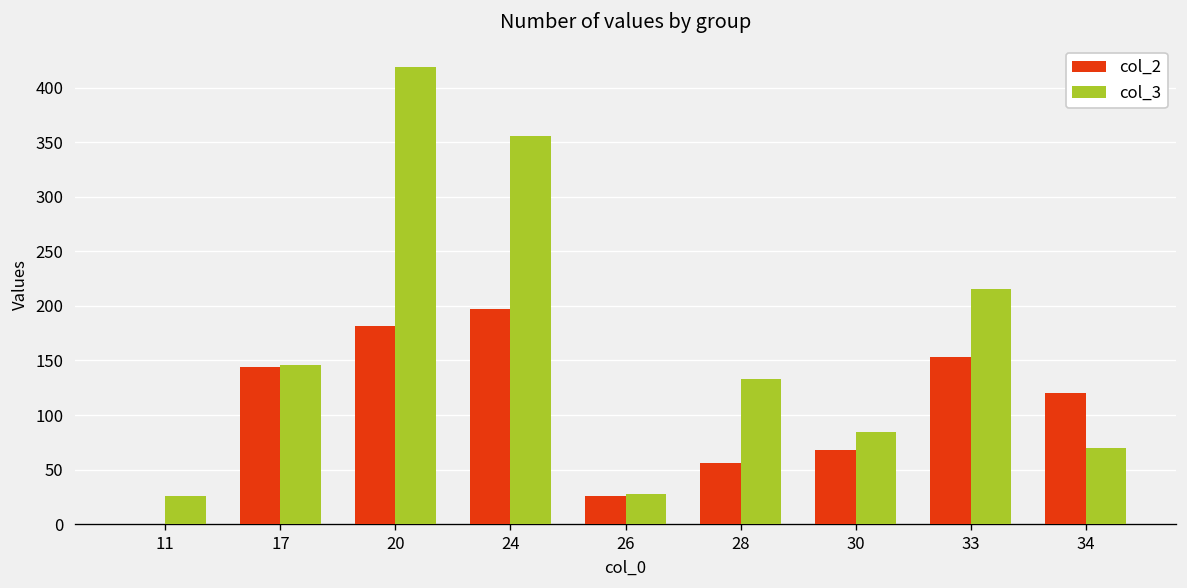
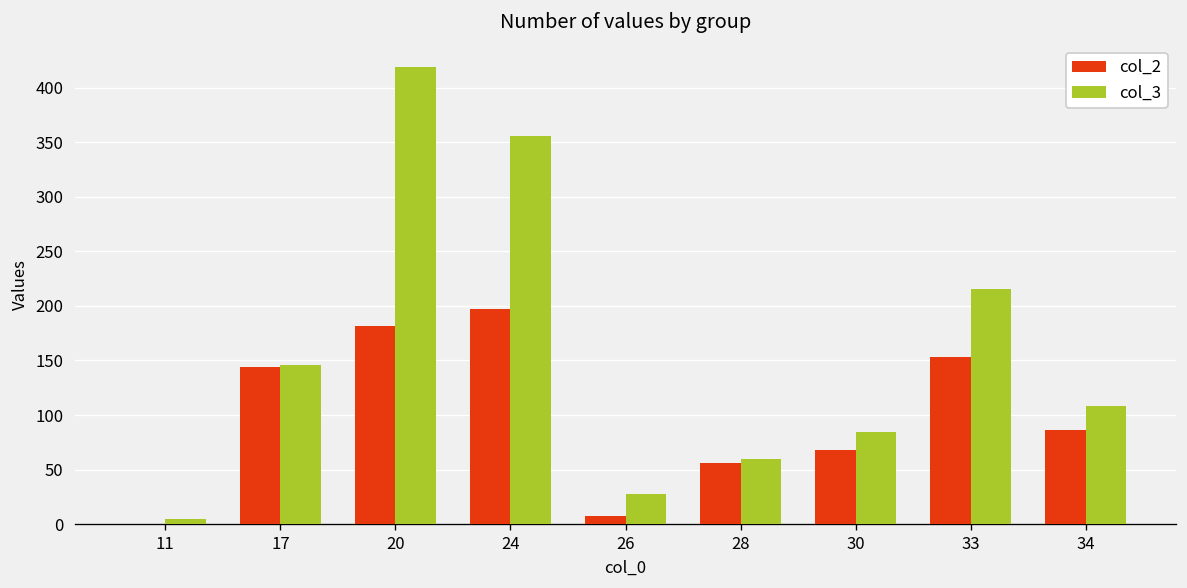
col_3, 11: 30 -> 10
col_2, 26: 30 -> 10
col_3, 28: 130 -> 60
col_2, 34: 120 -> 90
col_3, 34: 70 -> 110
